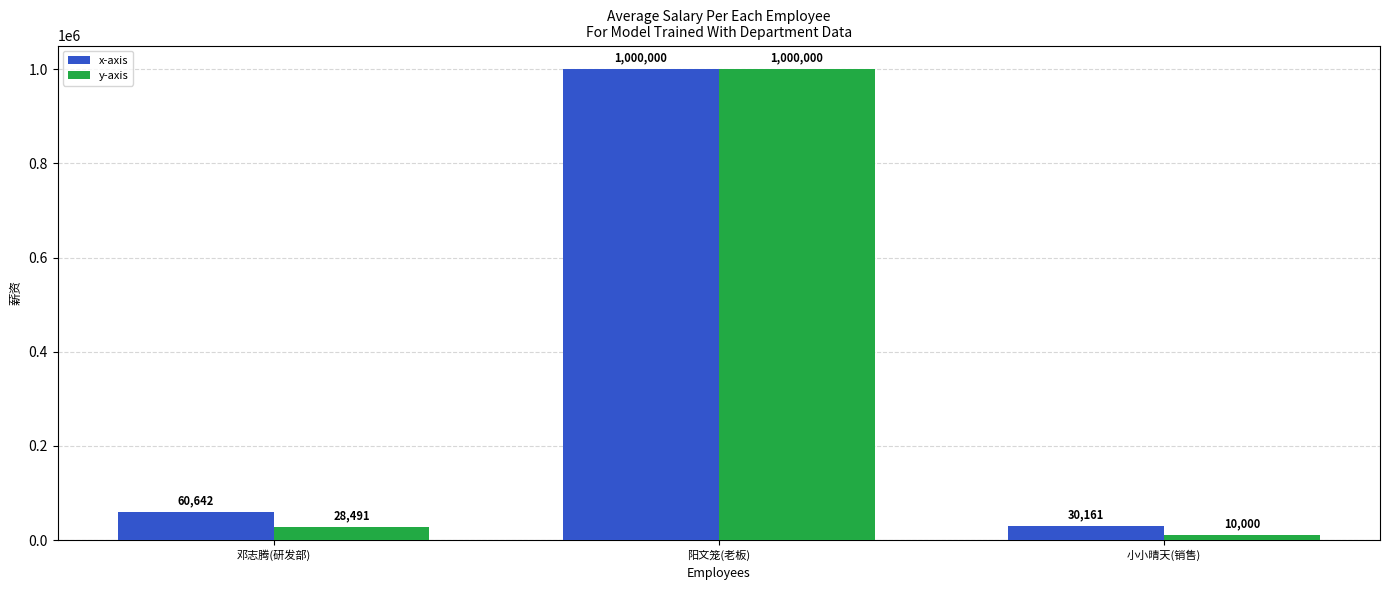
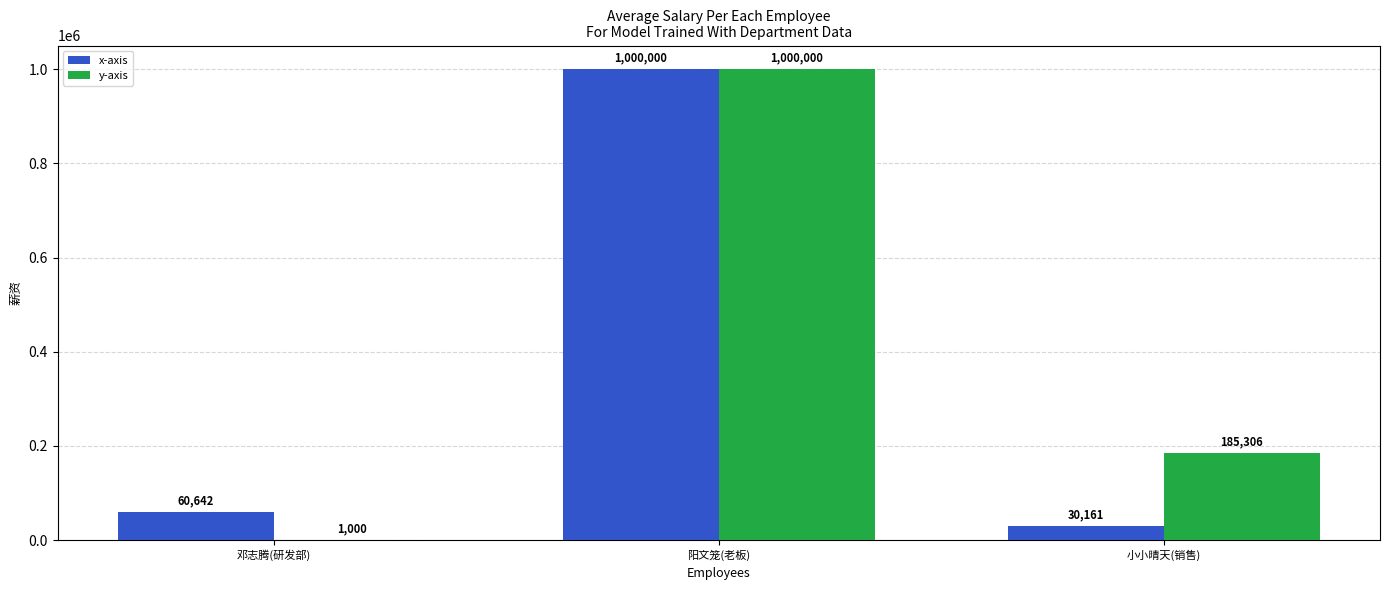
y-axis, 邓志腾(研发部): 28,491 -> 1,000
y-axis, 小小晴天(销售): 10,000 -> 185,306
